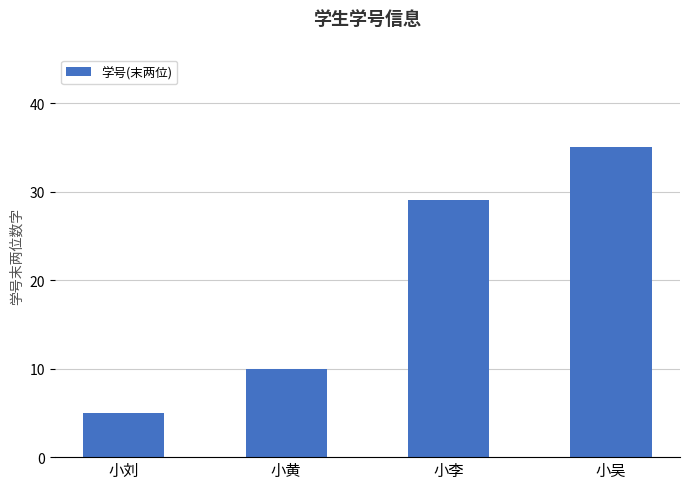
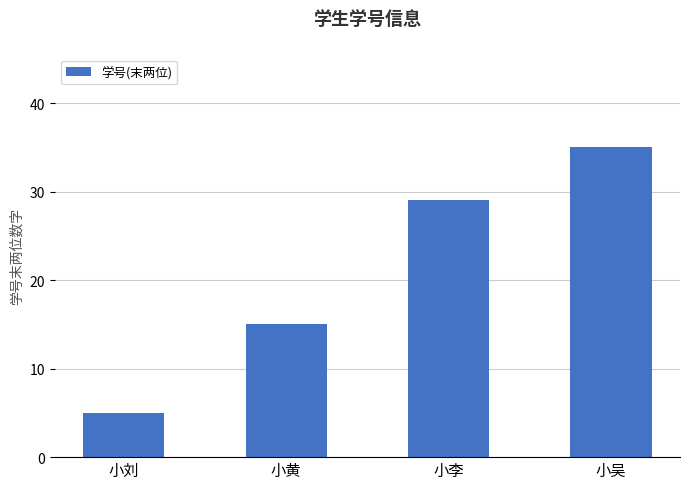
小黄: 10 -> 15
